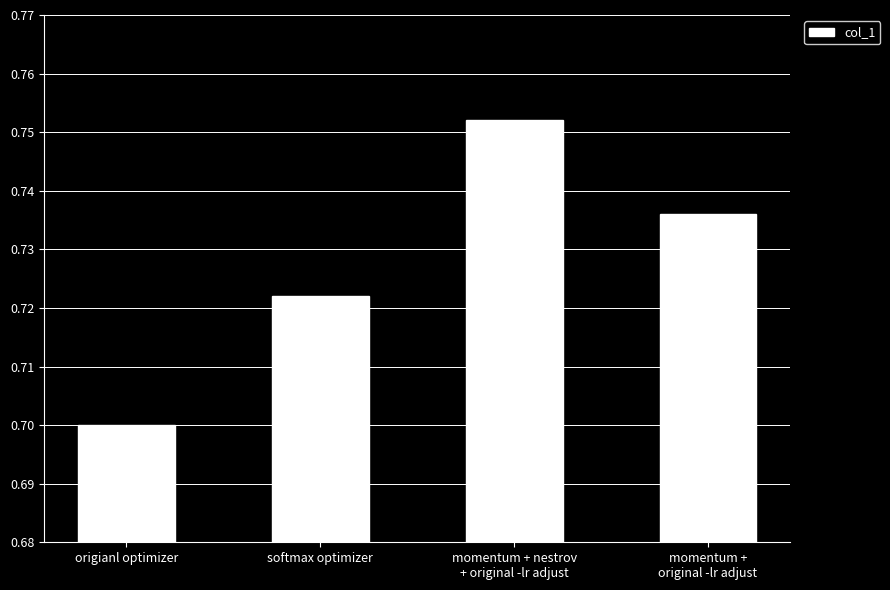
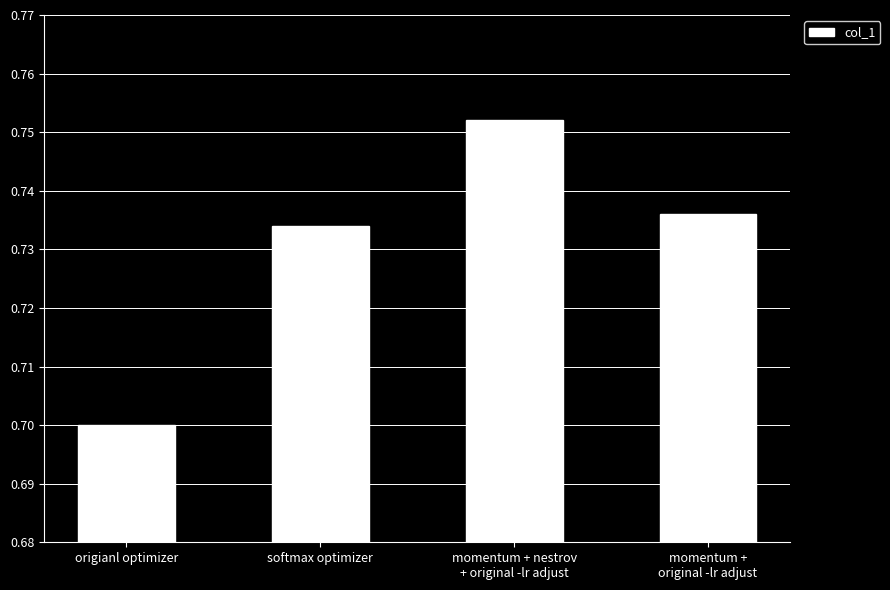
softmax optimizer: 0.722 -> 0.734
